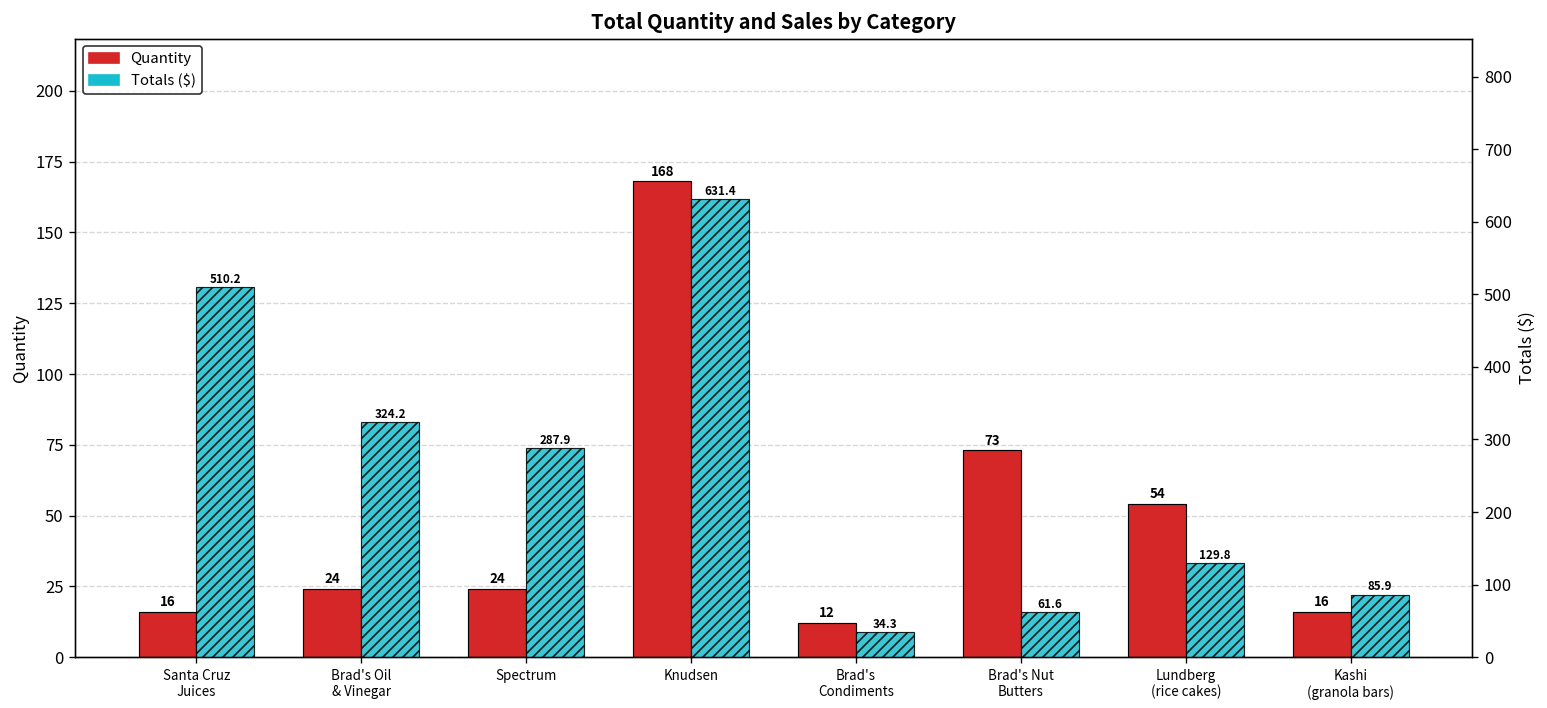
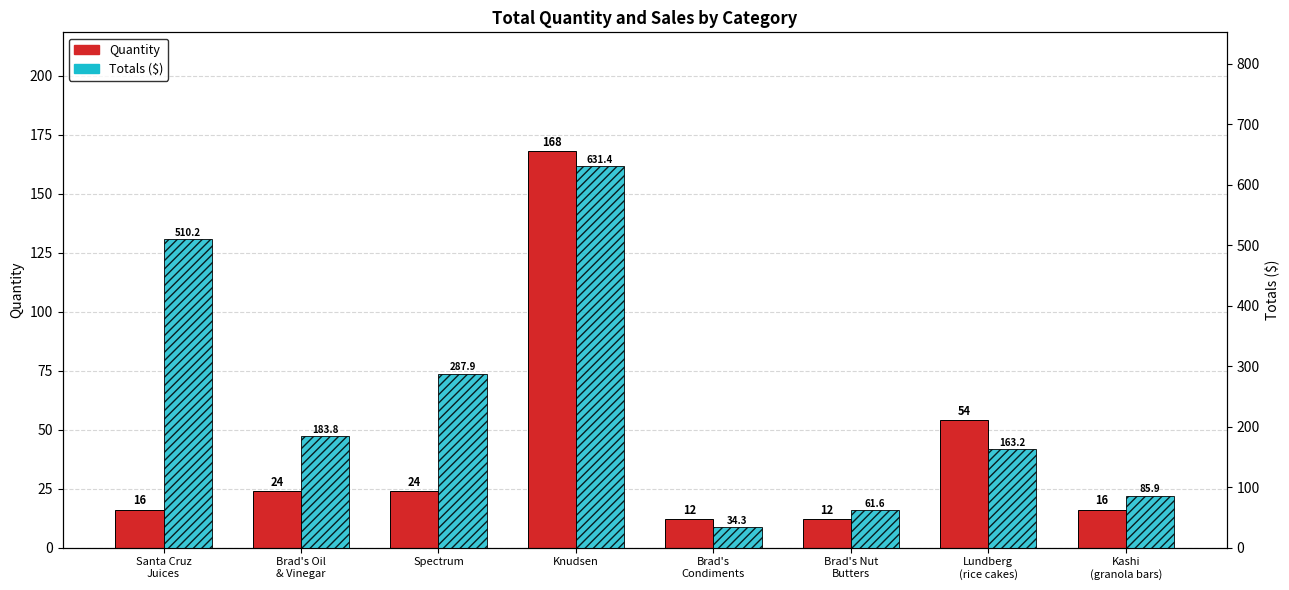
Quantity, Brad's Nut Butters: 73 -> 12
Totals ($), Brad's Oil & Vinegar: 324.2 -> 183.8
Totals ($), Lundberg (rice cakes): 129.8 -> 163.2
